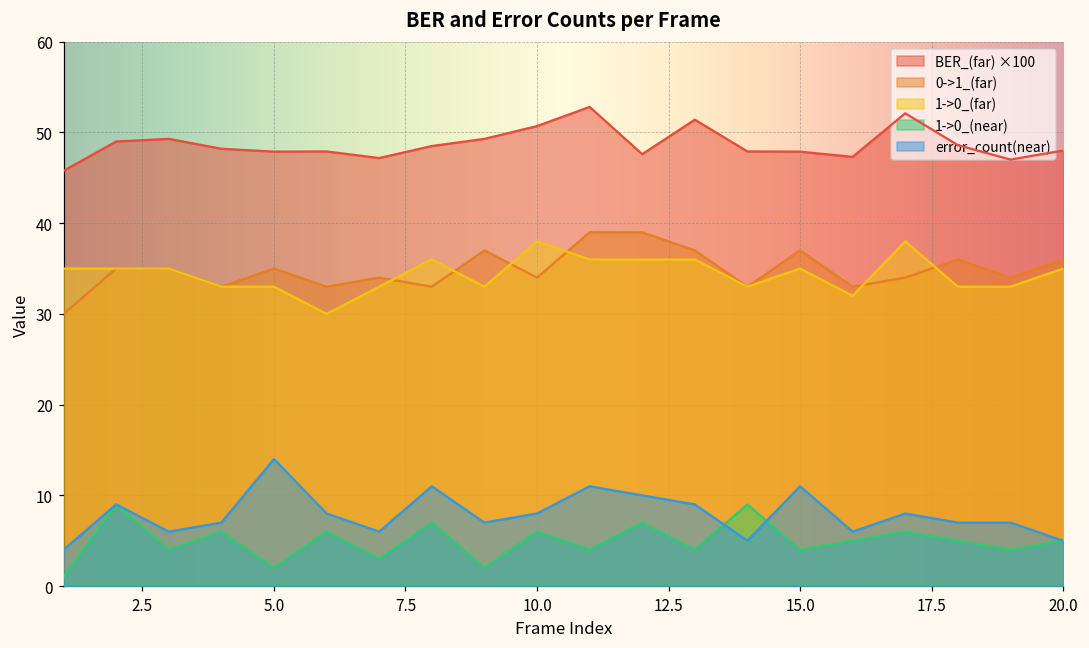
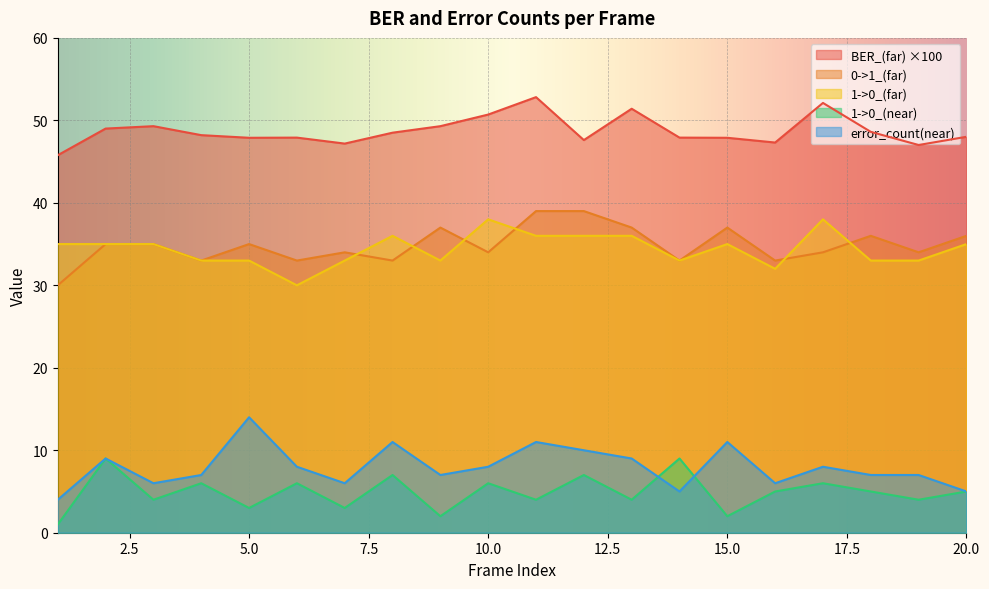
1->0_(near), 5.0: 2 -> 3
1->0_(near), 15.0: 4 -> 2
